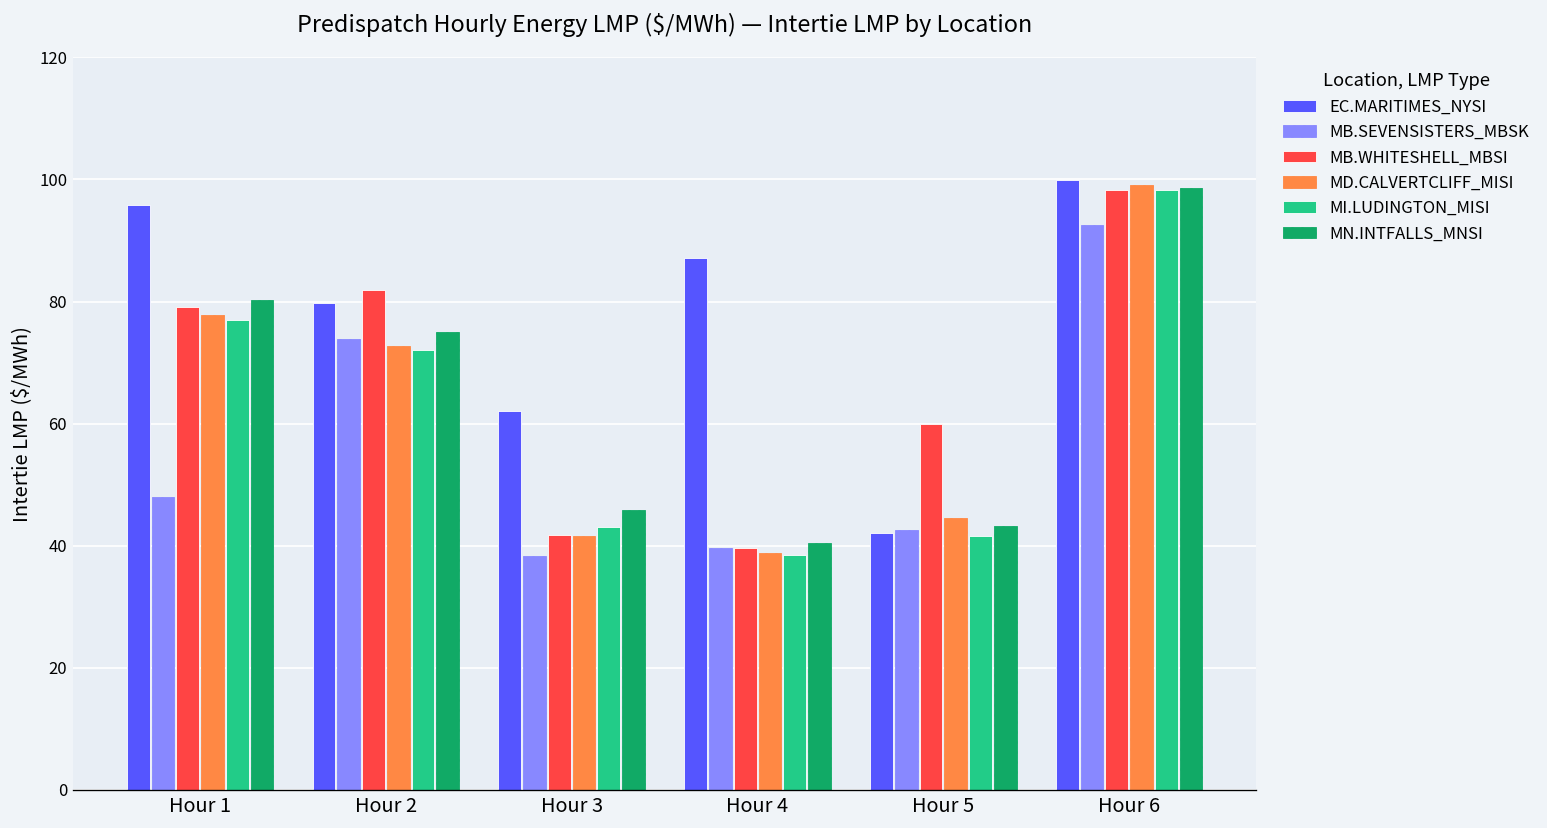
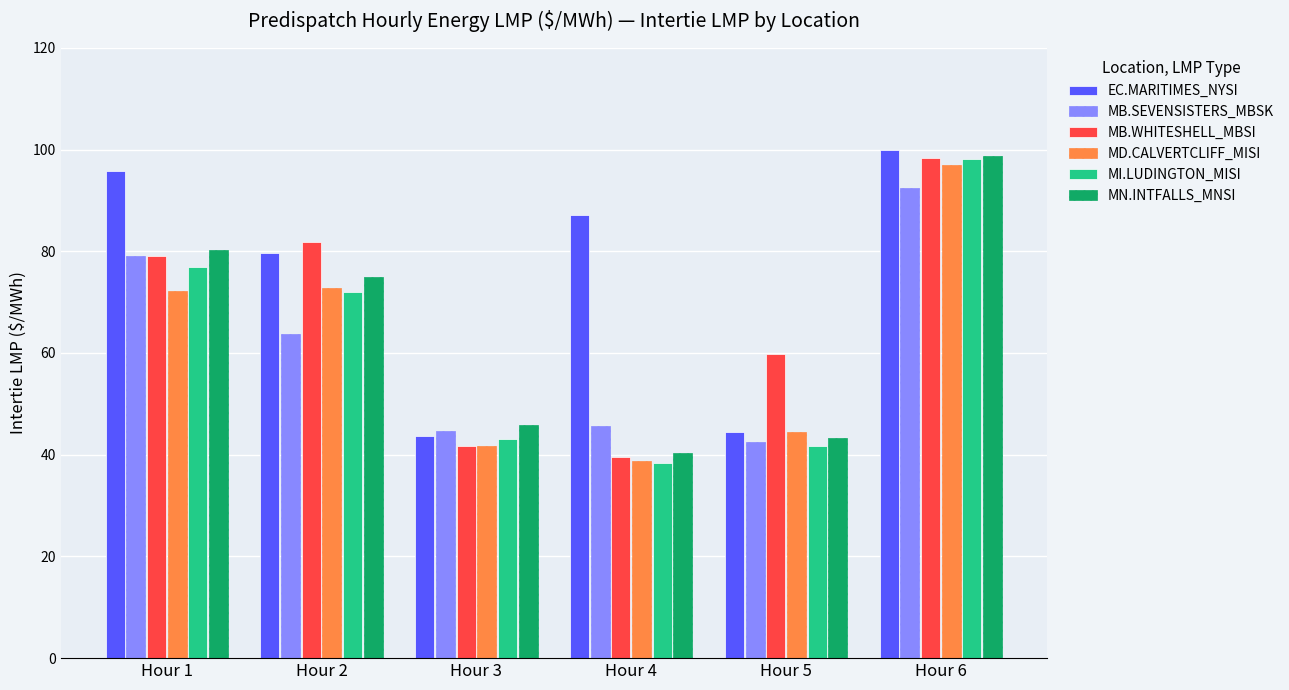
MB.SEVENSISTERS_MBSK, Hour 1: 48 -> 79
MD.CALVERTCLIFF_MISI, Hour 1: 78 -> 72
MB.SEVENSISTERS_MBSK, Hour 2: 74 -> 64
EC.MARITIMES_NYSI, Hour 3: 62 -> 44
MB.SEVENSISTERS_MBSK, Hour 3: 38 -> 45
MB.SEVENSISTERS_MBSK, Hour 4: 40 -> 46
EC.MARITIMES_NYSI, Hour 5: 42 -> 45
MD.CALVERTCLIFF_MISI, Hour 6: 99 -> 97
